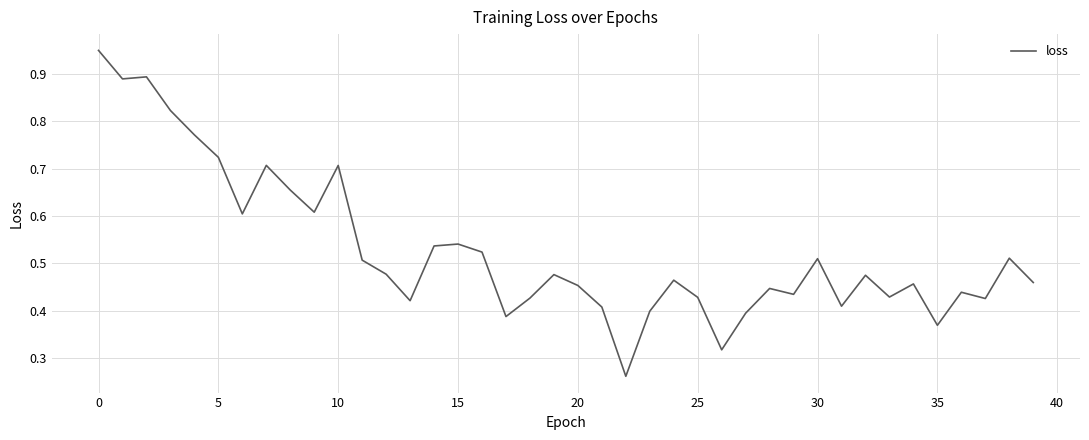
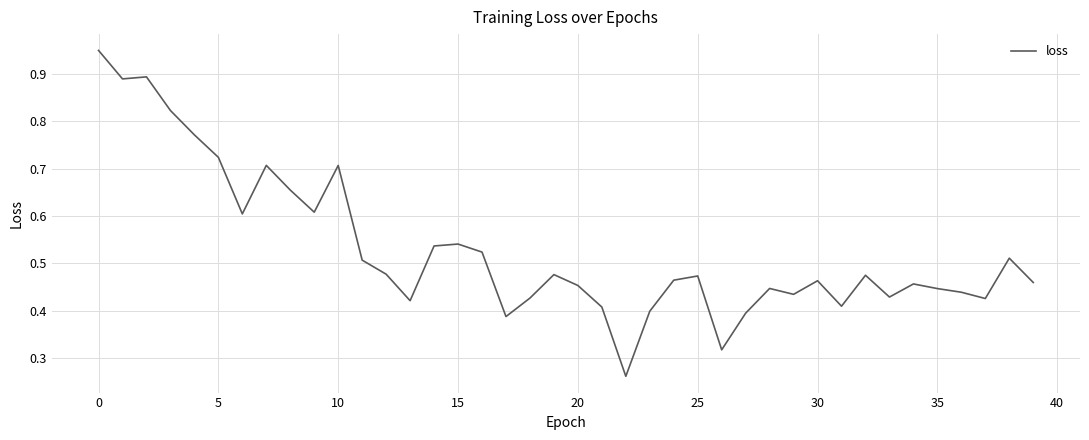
25: 0.43 -> 0.47
30: 0.51 -> 0.46
35: 0.37 -> 0.45
